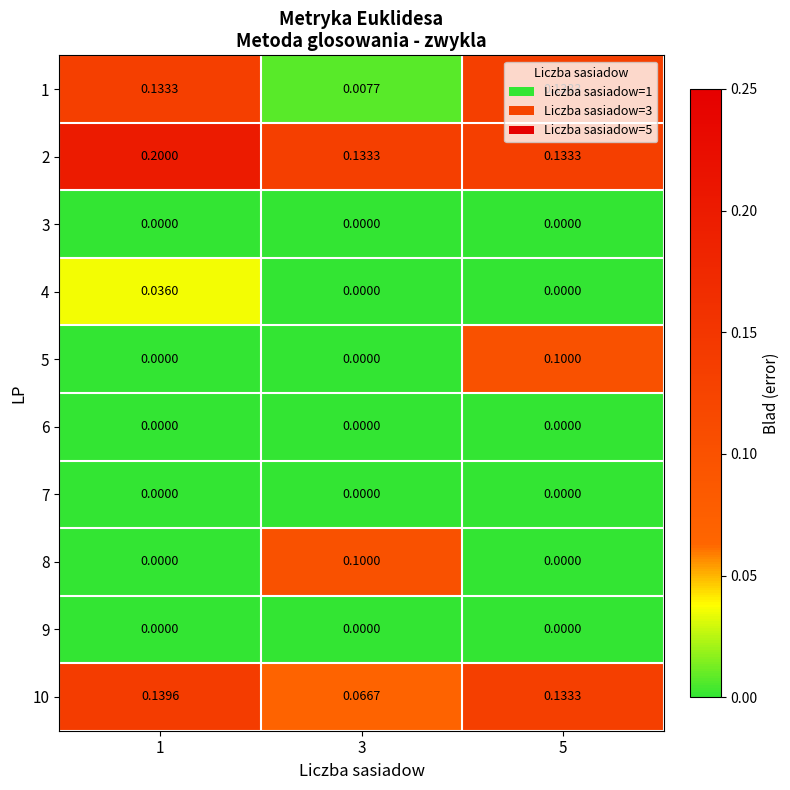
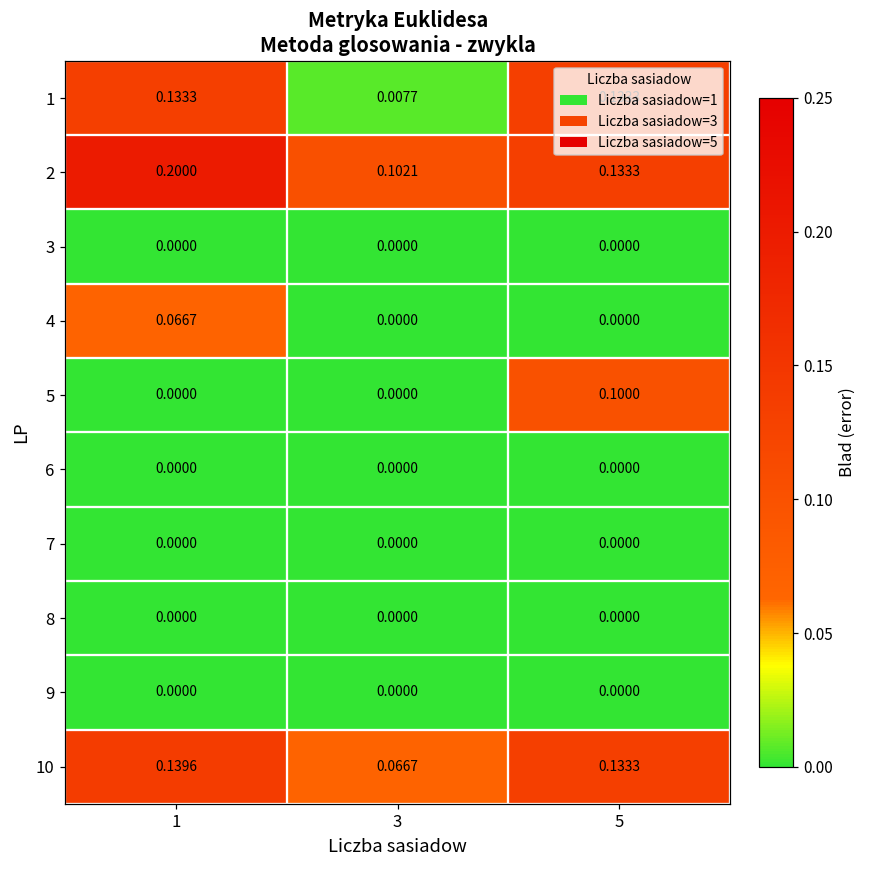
2, 3: 0.1333 -> 0.1021
4, 1: 0.0360 -> 0.0667
8, 3: 0.1000 -> 0.0000
